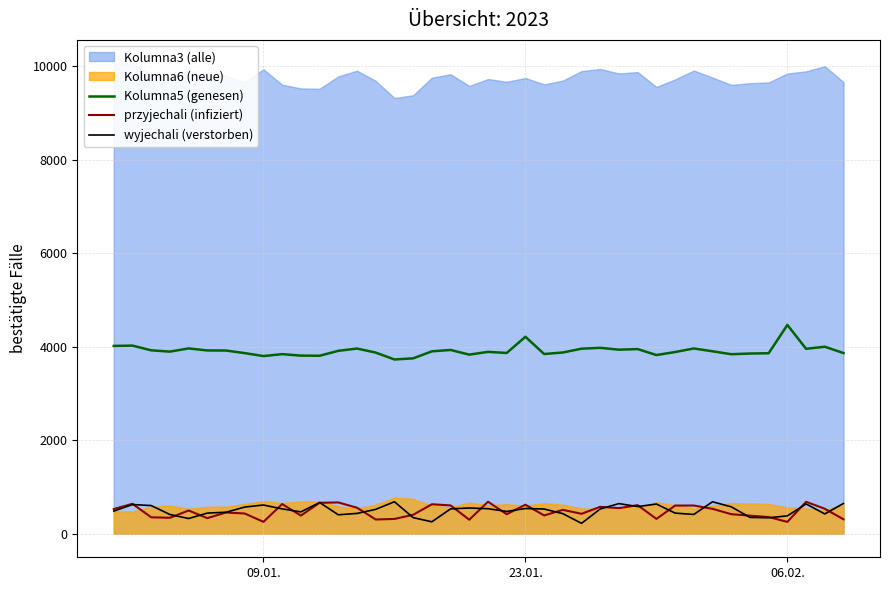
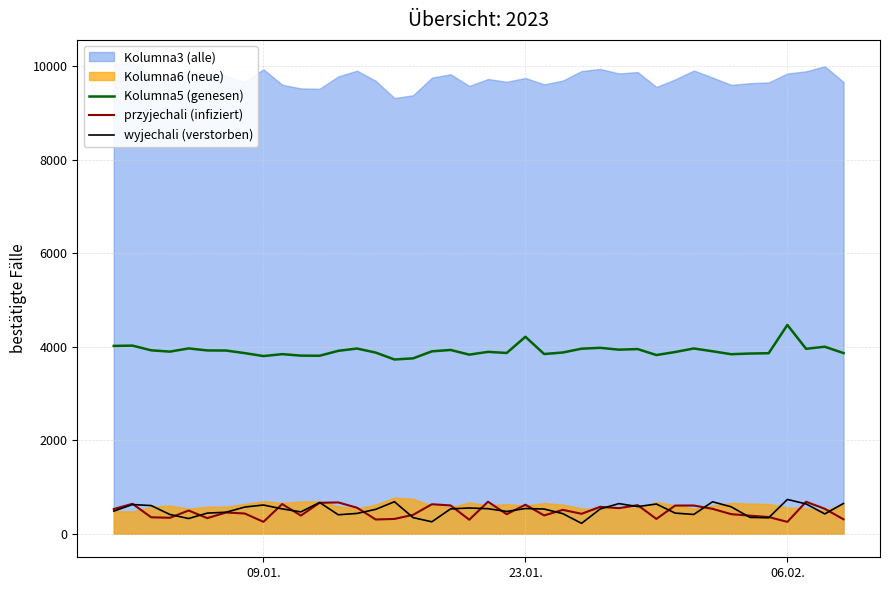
wyjechali (verstorben), 06.02.: 400 -> 700
